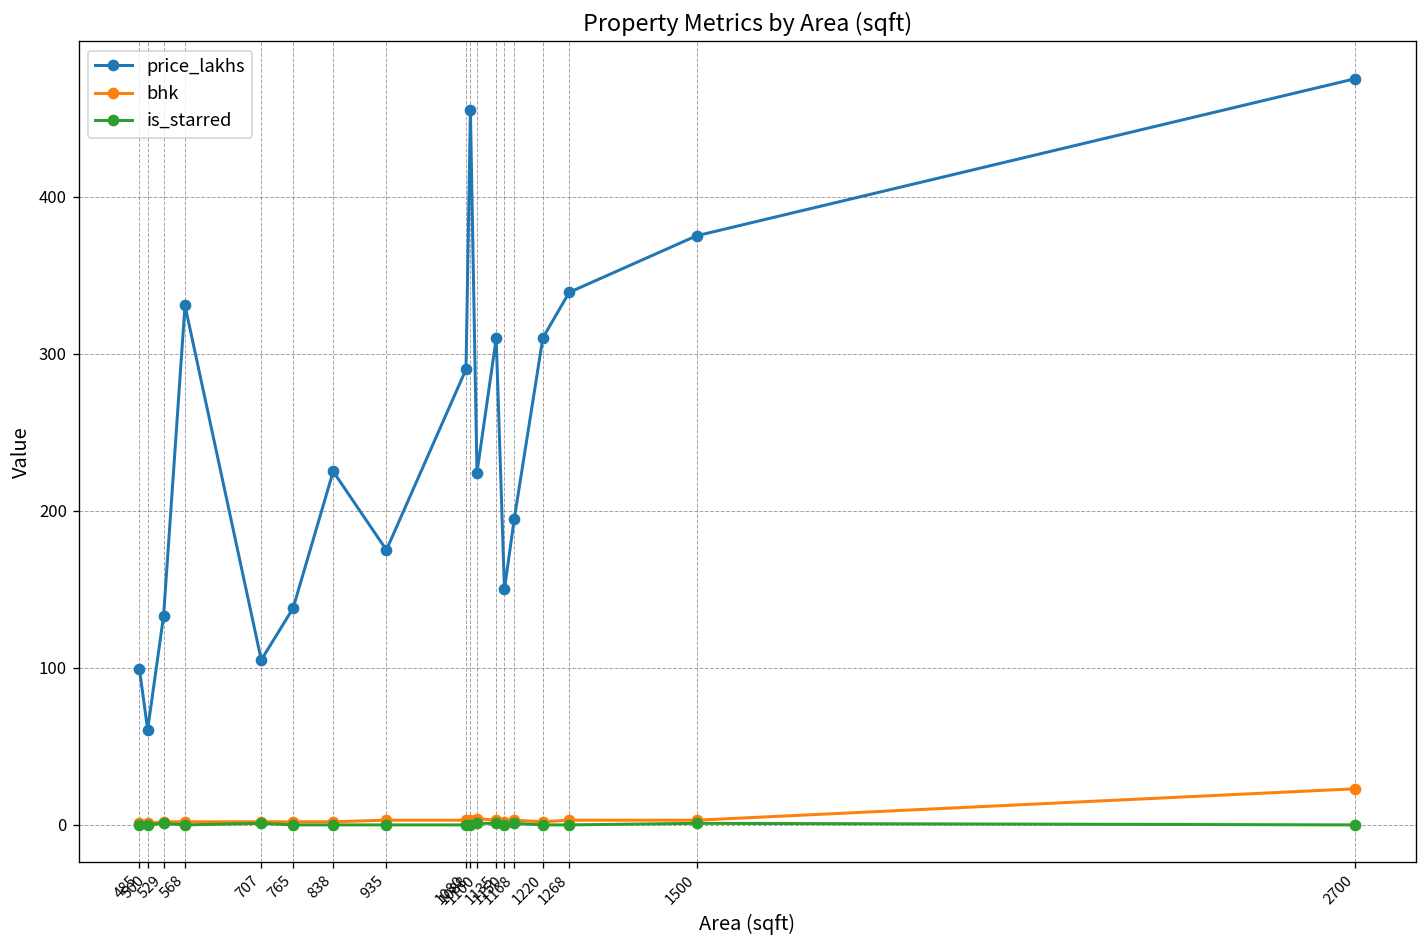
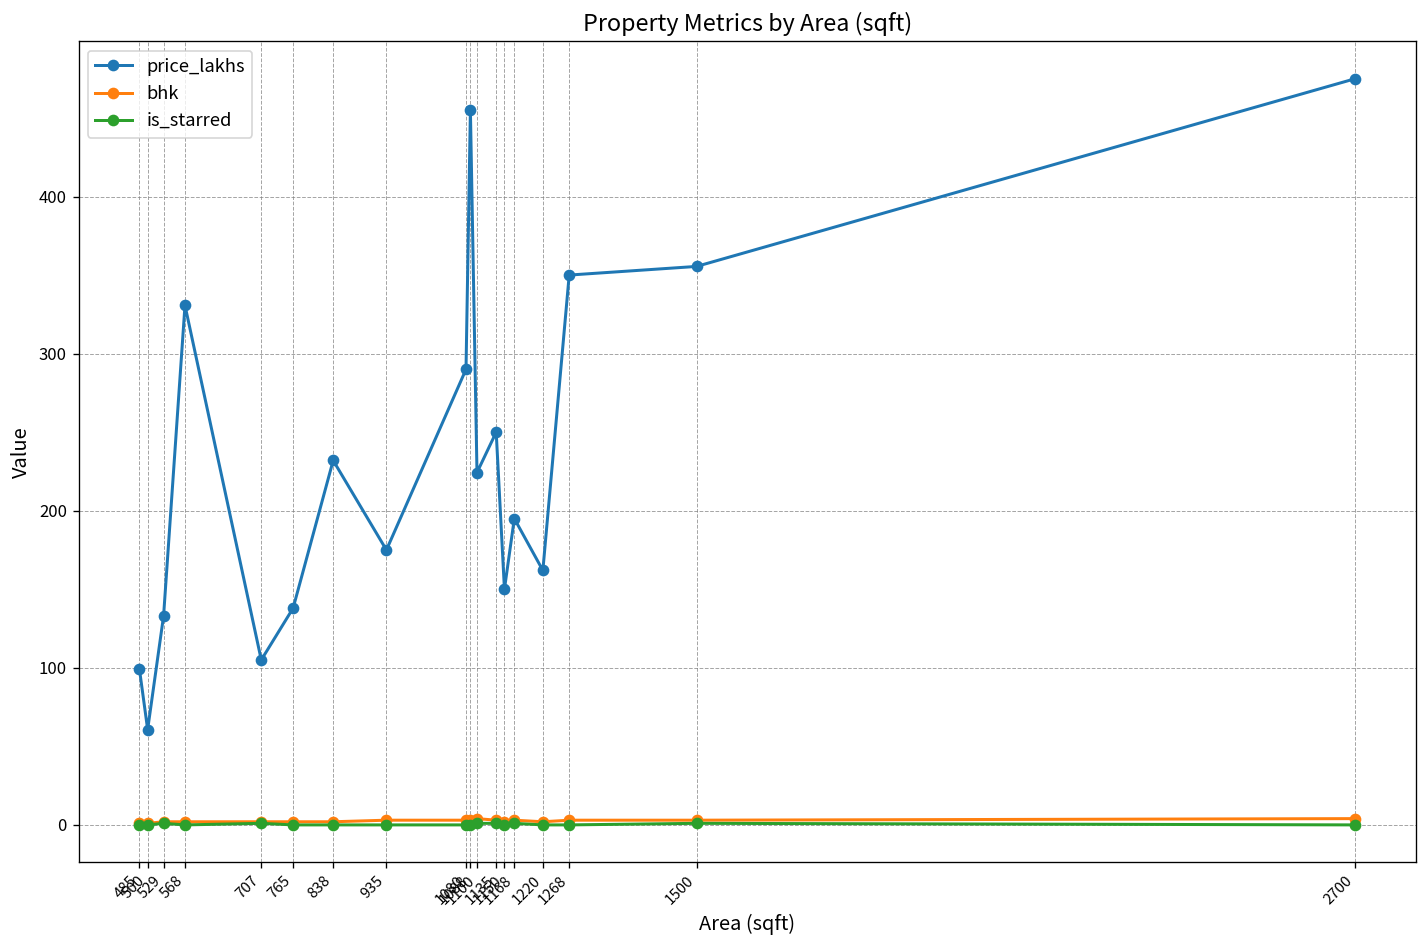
price_lakhs, 838: 225 -> 232
price_lakhs, 1135: 310 -> 250
price_lakhs, 1220: 310 -> 162
price_lakhs, 1268: 339 -> 350
price_lakhs, 1500: 375 -> 356
bhk, 2700: 23 -> 4
